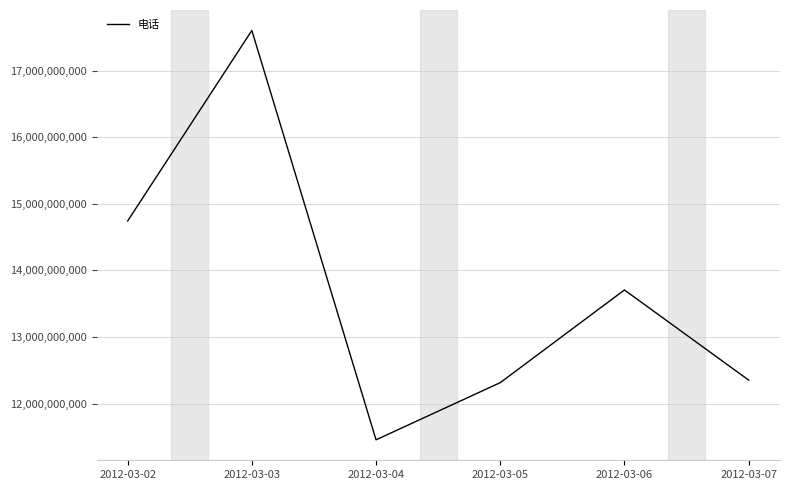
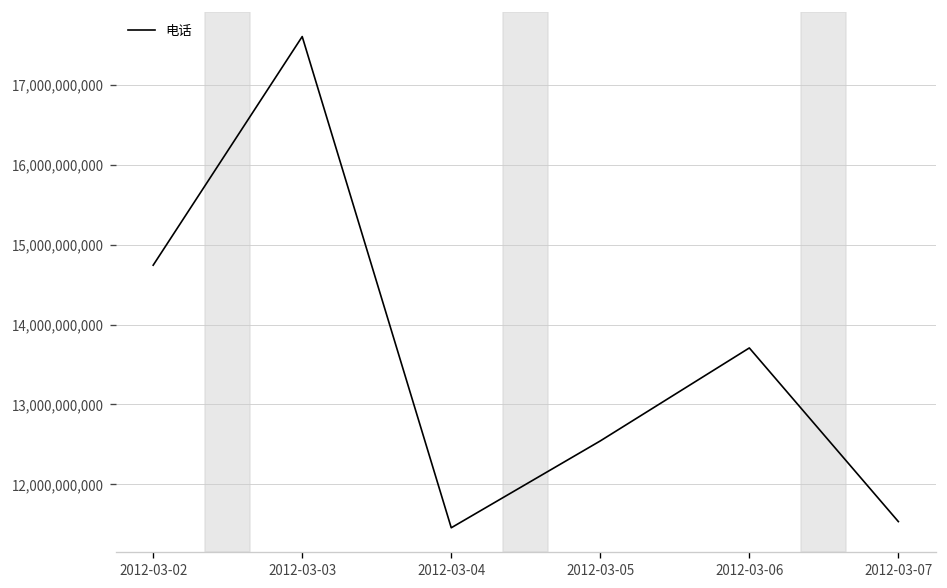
2012-03-05: 12,300,000,000 -> 12,500,000,000
2012-03-07: 12,400,000,000 -> 11,500,000,000
